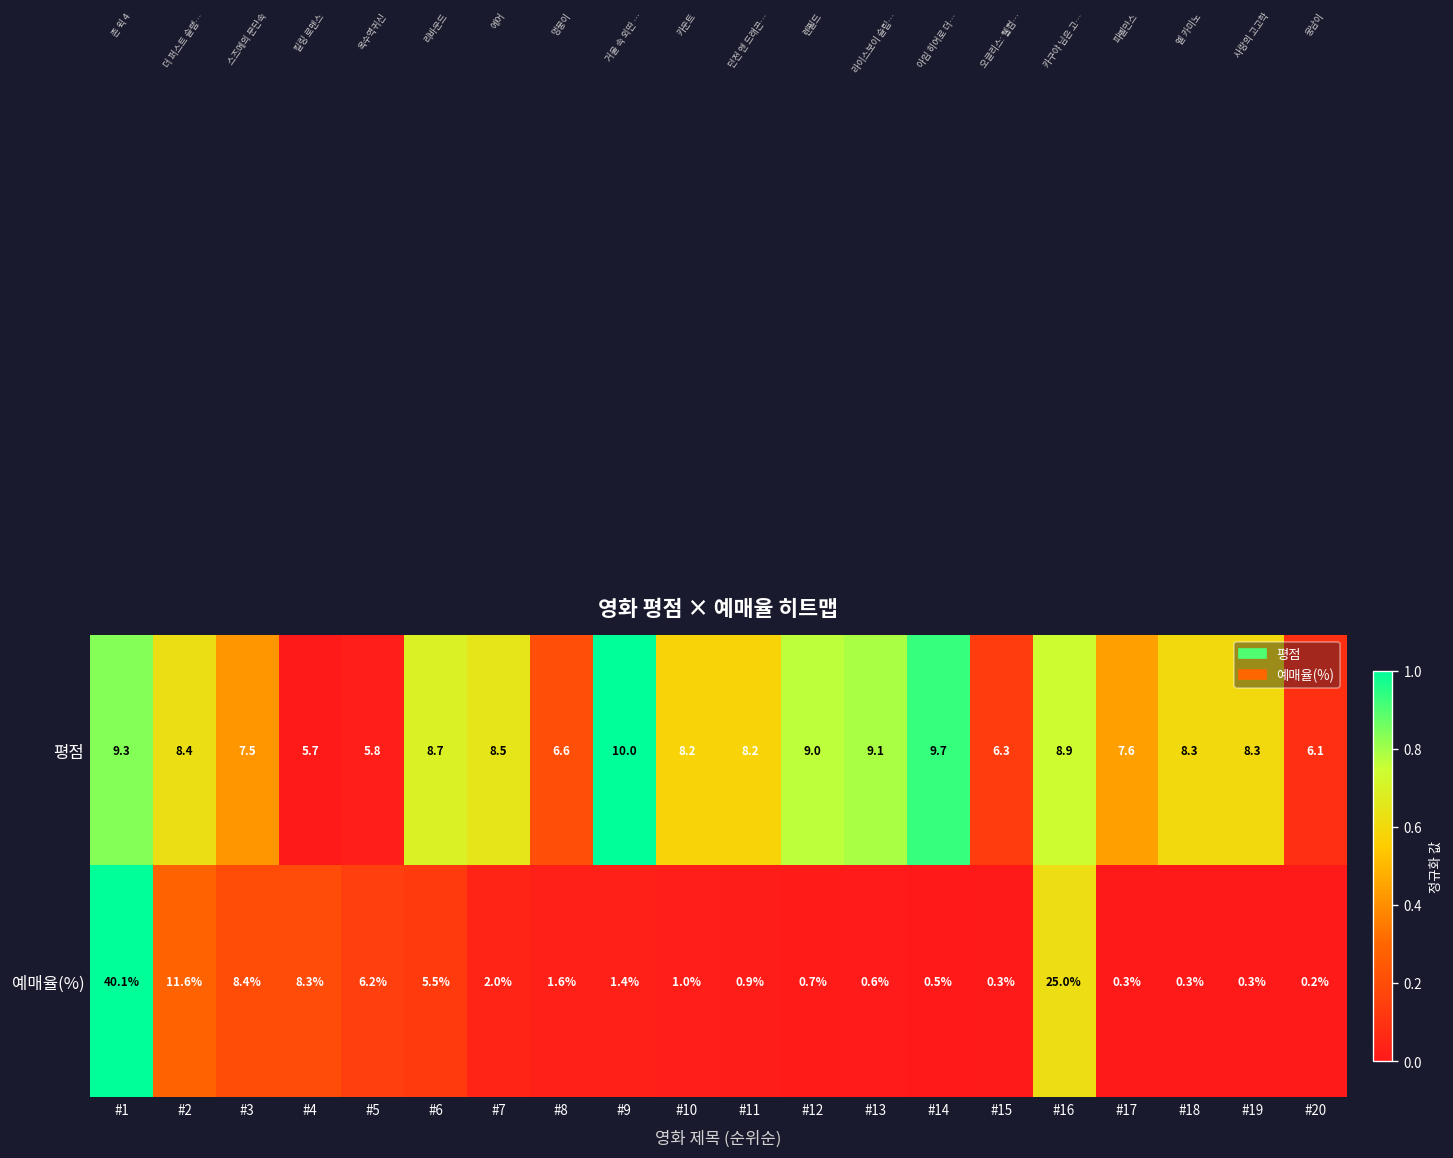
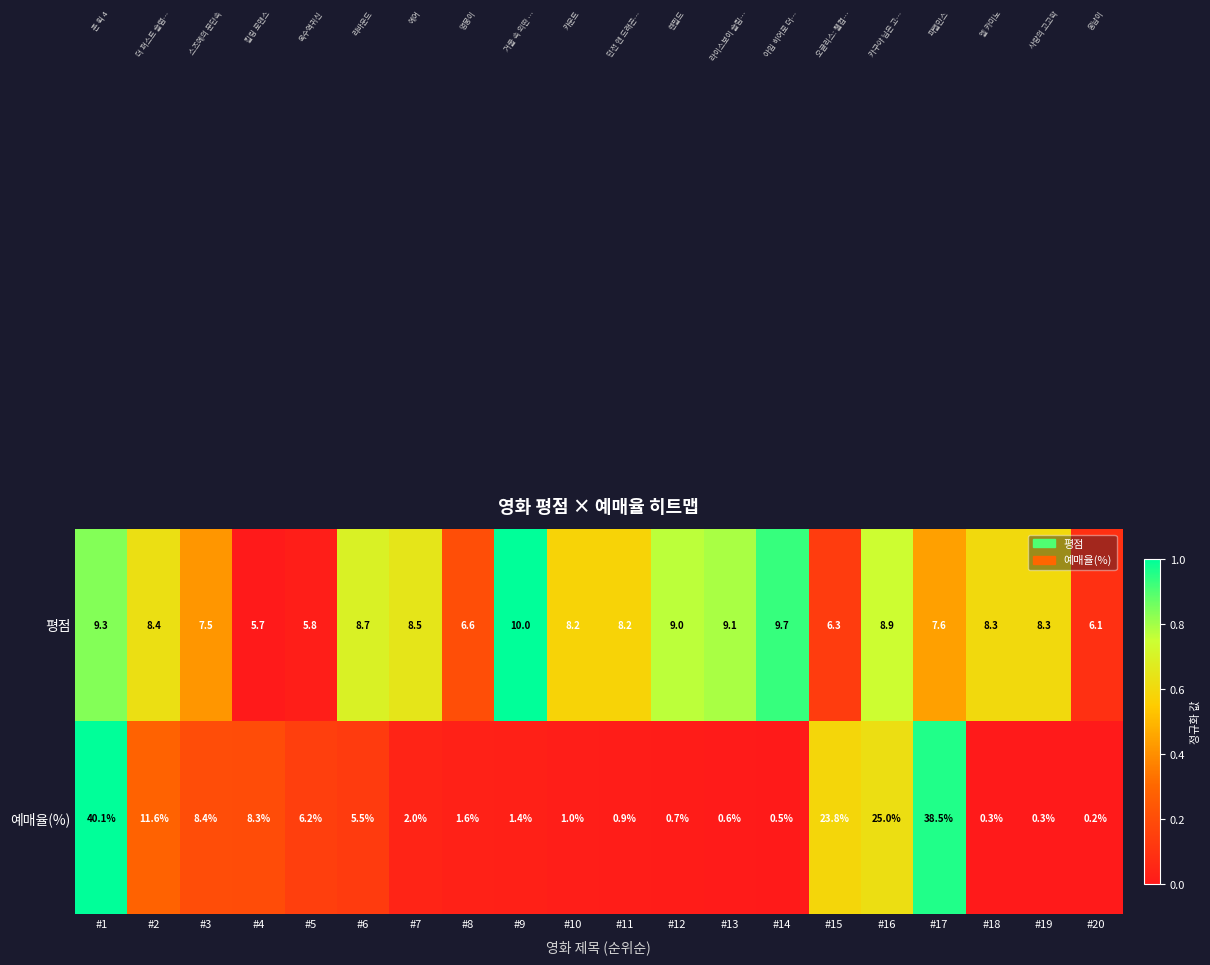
예매율(%), #15: 0.3% -> 23.8%
예매율(%), #17: 0.3% -> 38.5%
